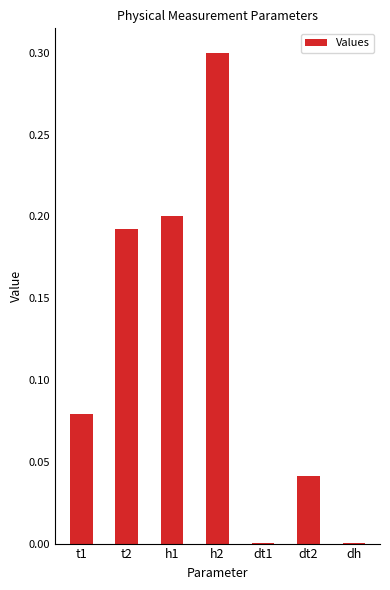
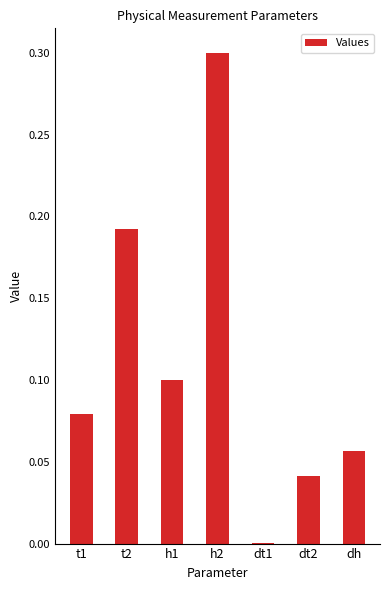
h1: 0.2 -> 0.1
dh: 0.001 -> 0.056
